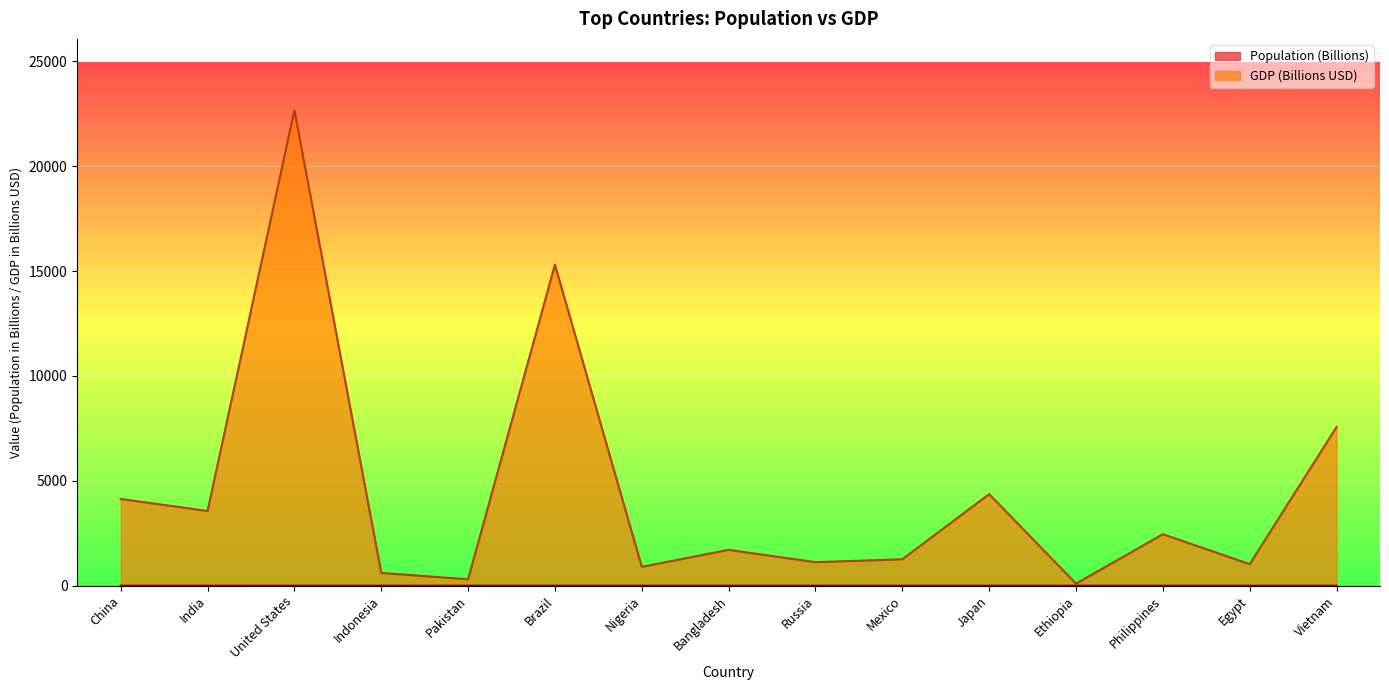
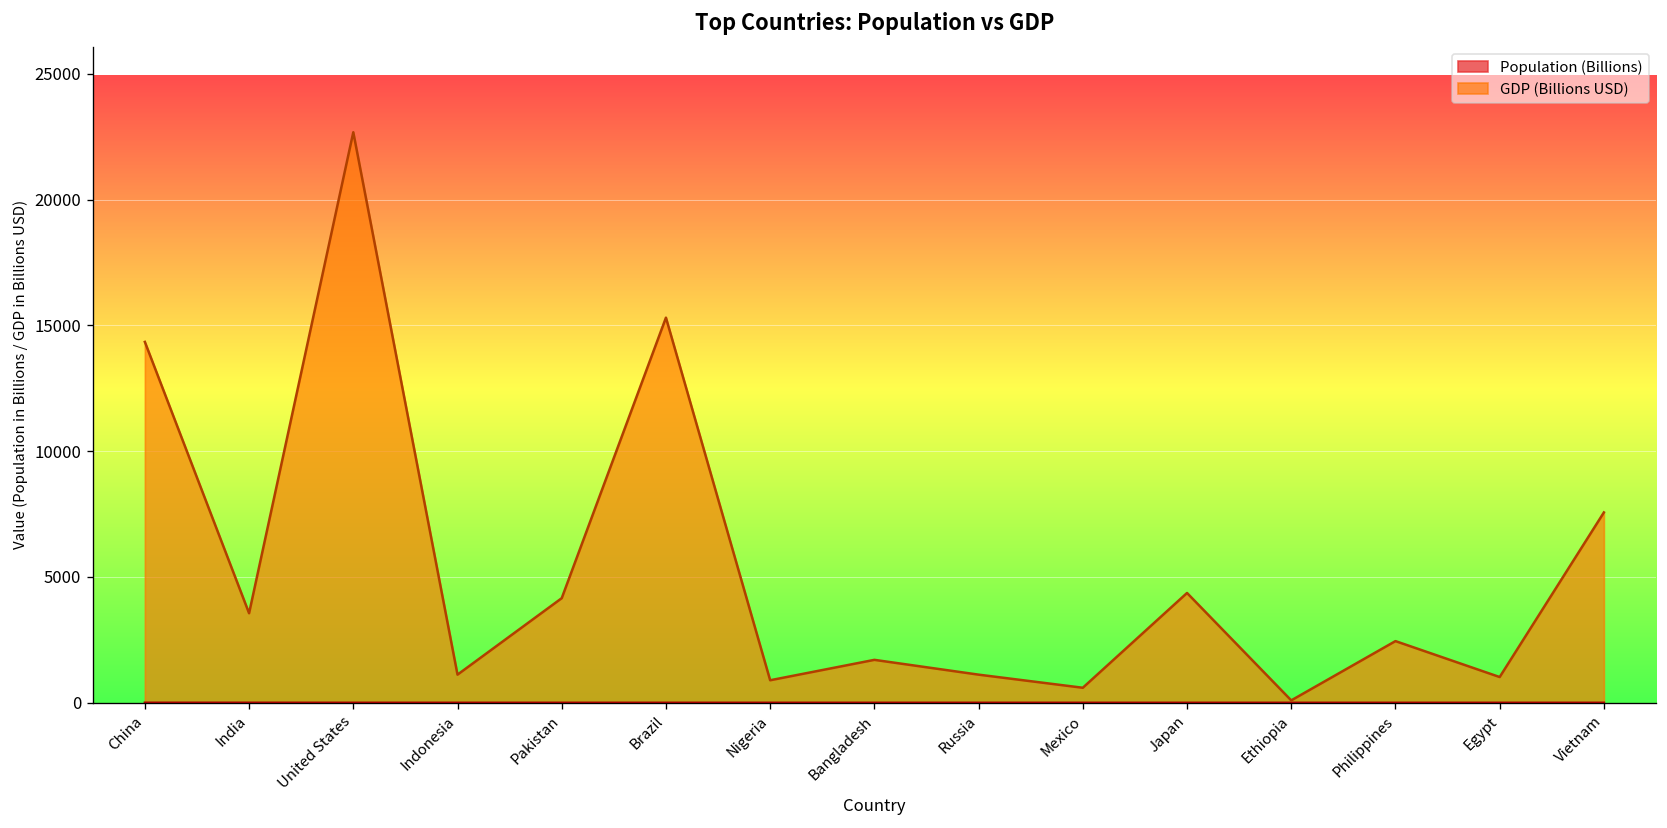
GDP (Billions USD), China: 4100 -> 14300
GDP (Billions USD), Indonesia: 600 -> 1100
GDP (Billions USD), Pakistan: 300 -> 4200
GDP (Billions USD), Mexico: 1300 -> 600
